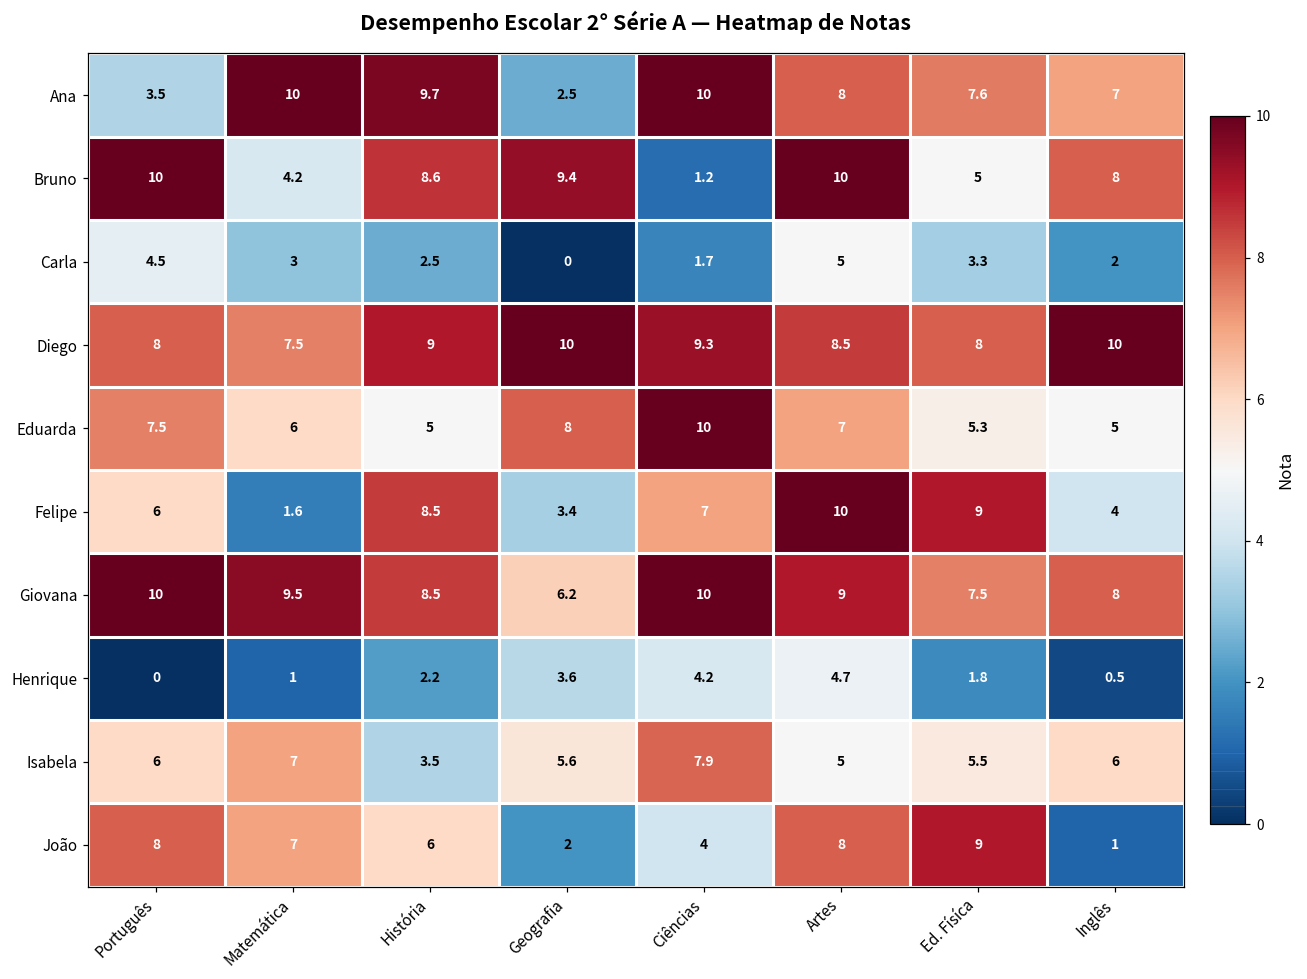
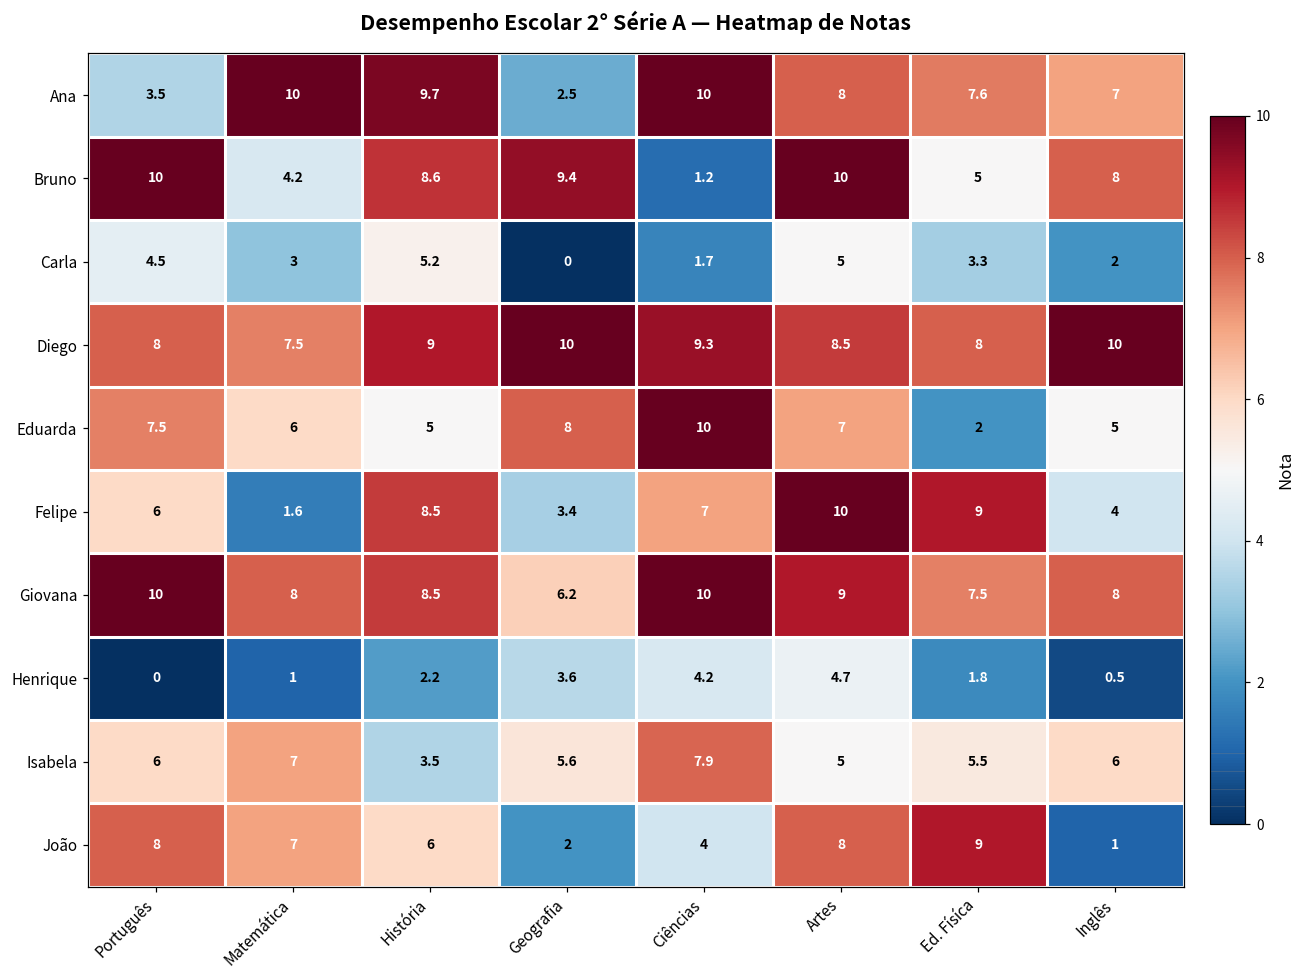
Carla, História: 2.5 -> 5.2
Eduarda, Ed. Físíca: 5.3 -> 2
Giovana, Matemática: 9.5 -> 8
